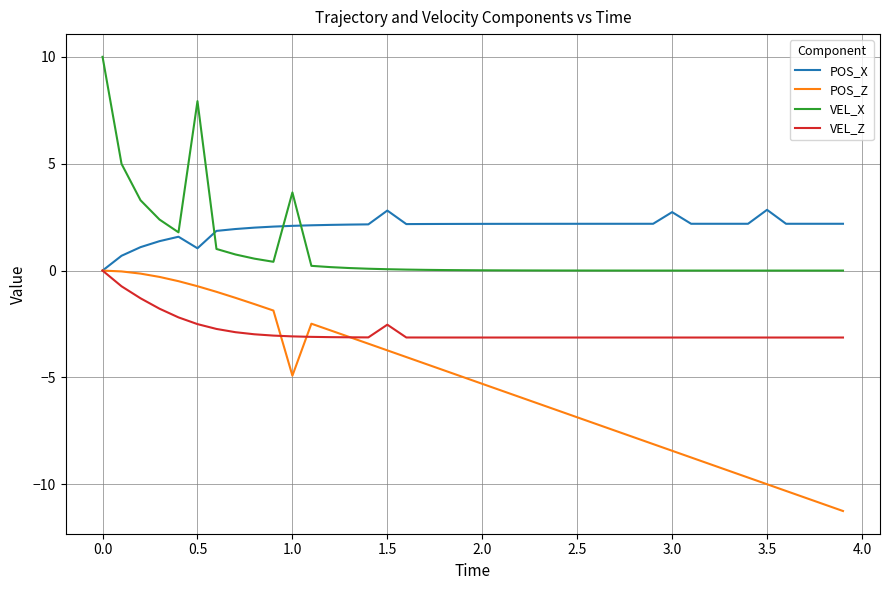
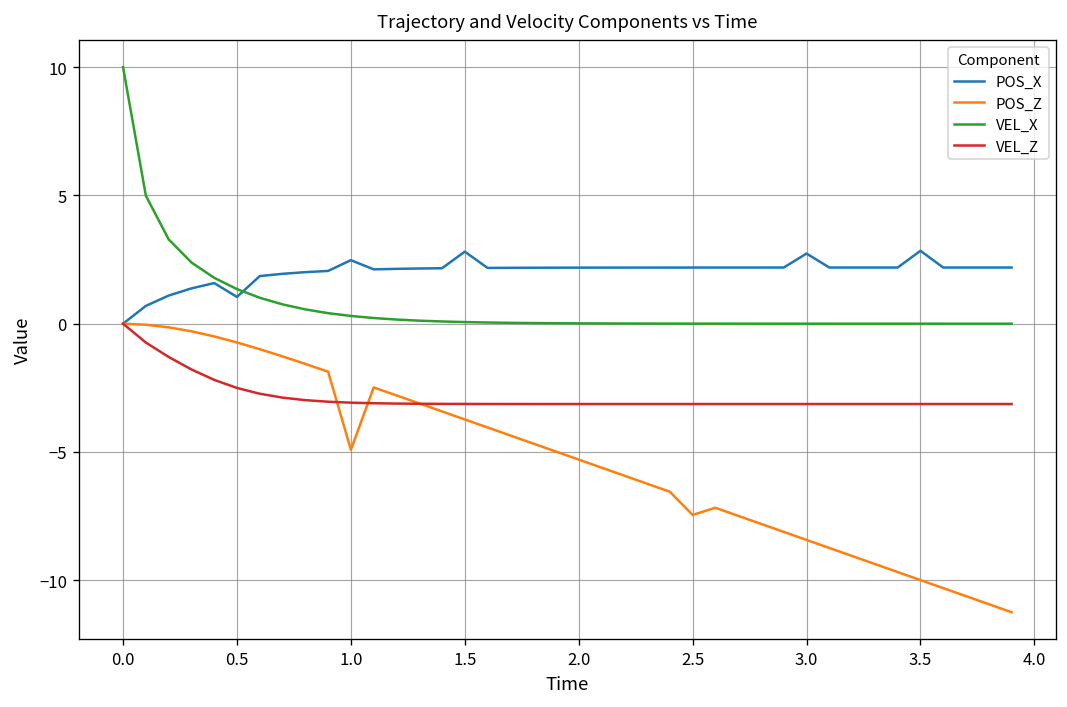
VEL_X, 0.5: 7.9 -> 1.3
POS_X, 1.0: 2.1 -> 2.5
VEL_X, 1.0: 3.7 -> 0.3
VEL_Z, 1.5: -2.5 -> -3.1
POS_Z, 2.5: -6.9 -> -7.5
